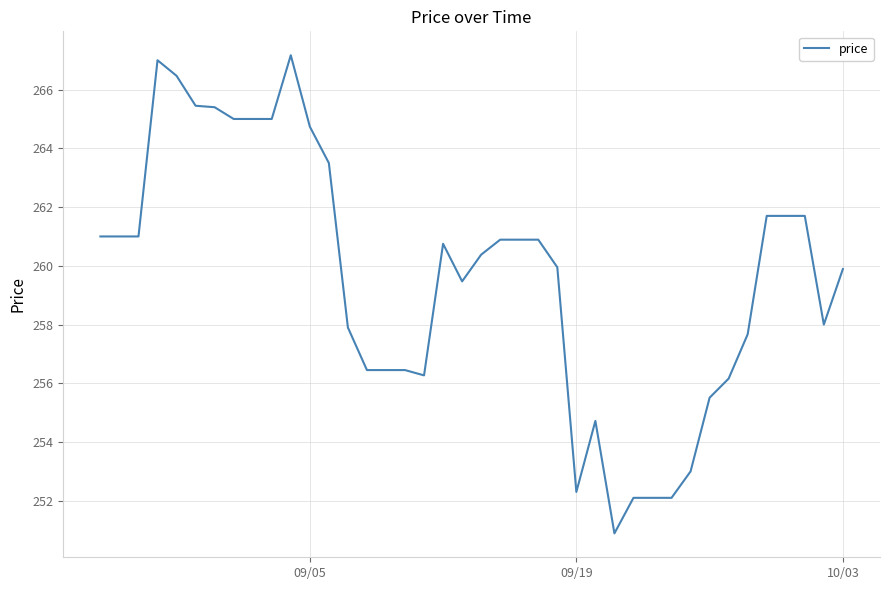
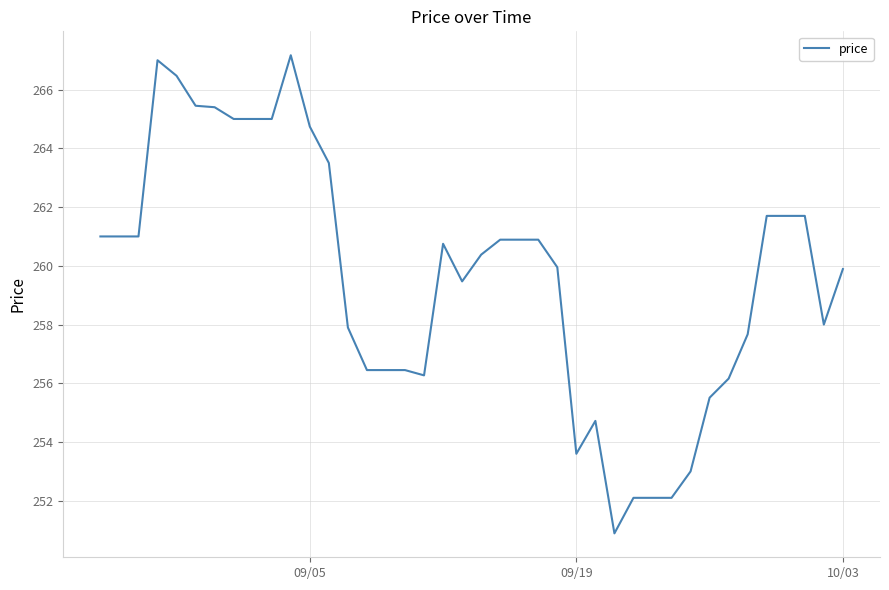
09/19: 252.3 -> 253.6
